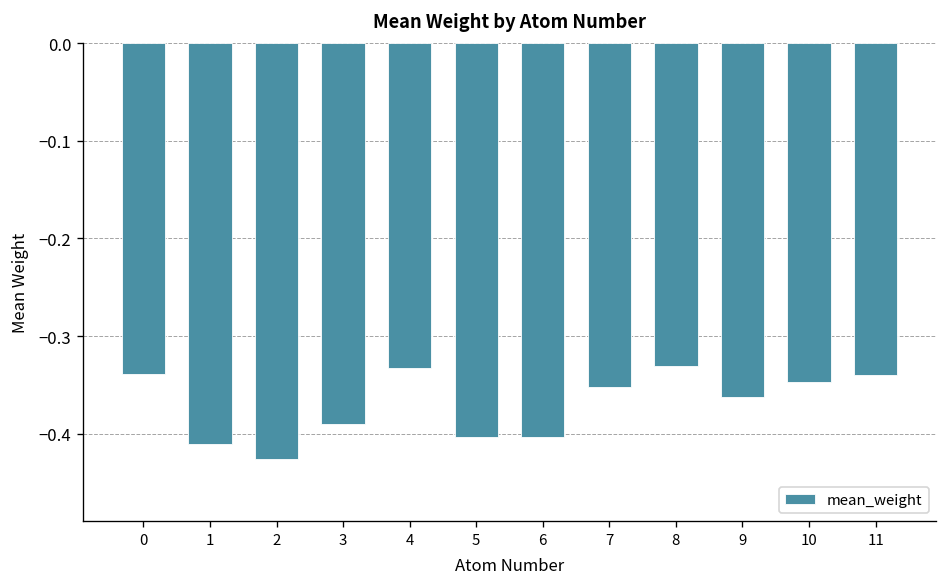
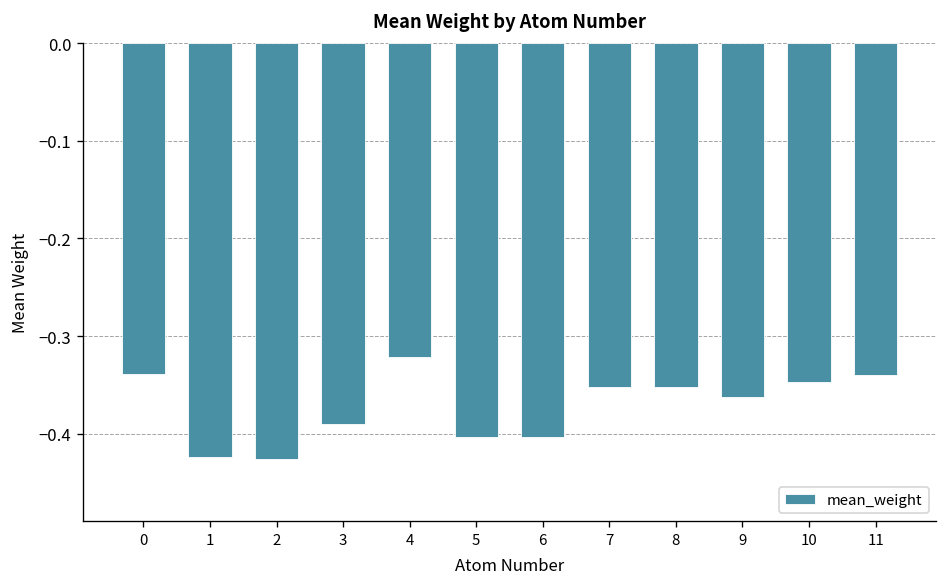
1: -0.41 -> -0.42
4: -0.33 -> -0.32
8: -0.33 -> -0.35
